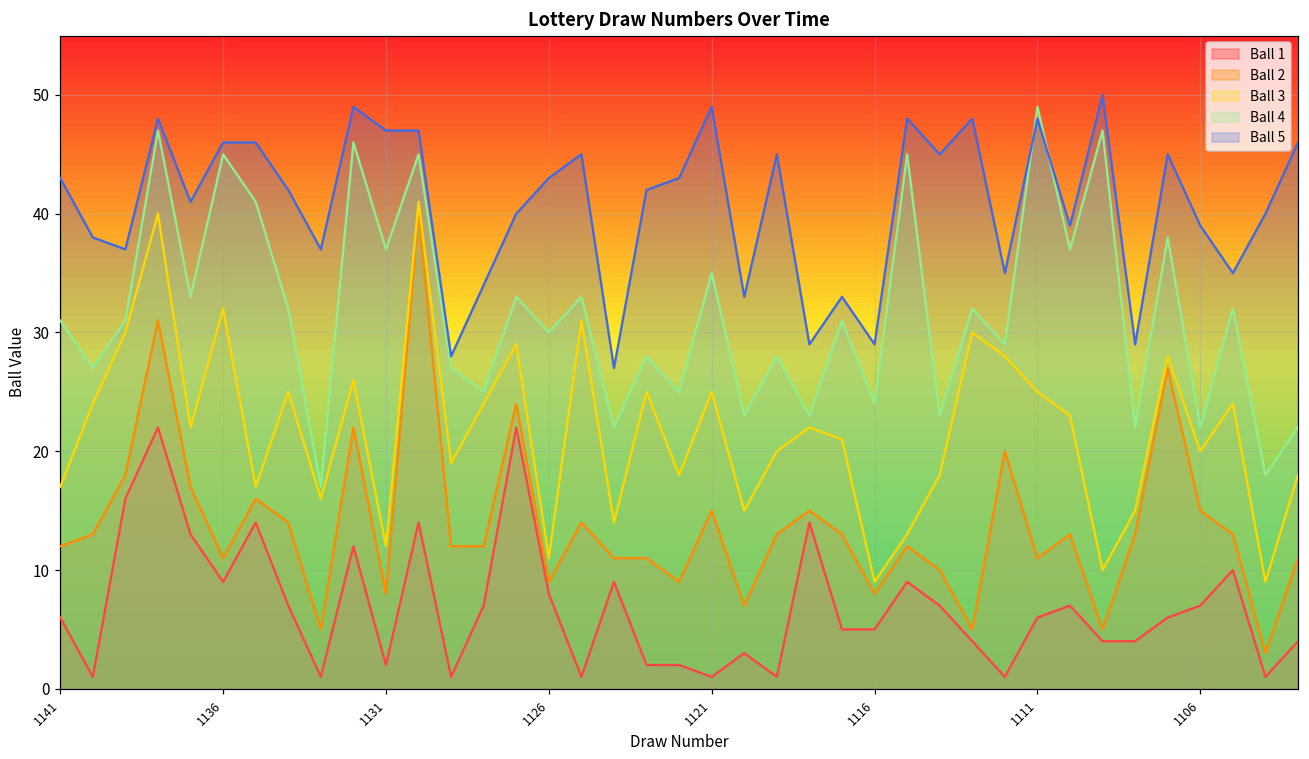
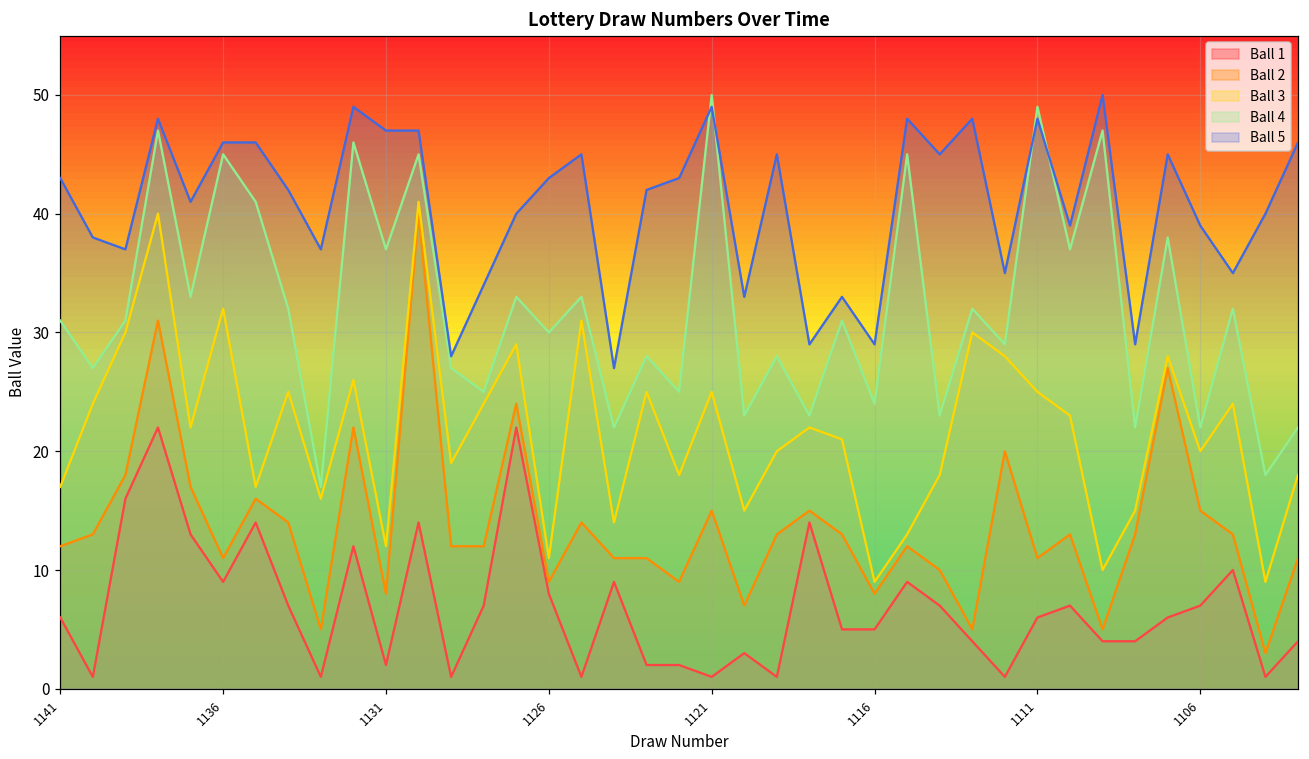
Ball 4, 1121: 35 -> 50
